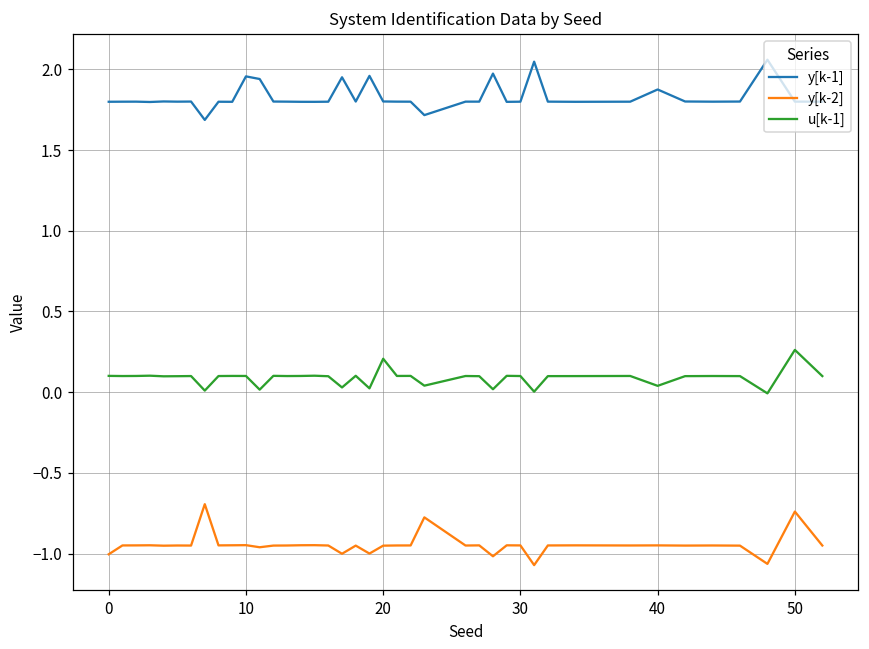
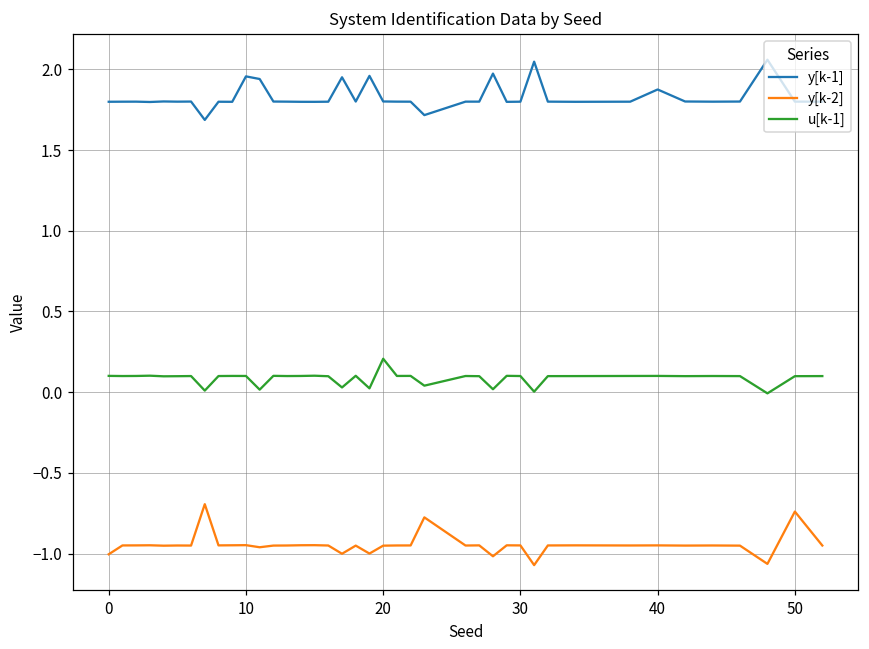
u[k-1], 40: 0.04 -> 0.10
u[k-1], 50: 0.26 -> 0.10
